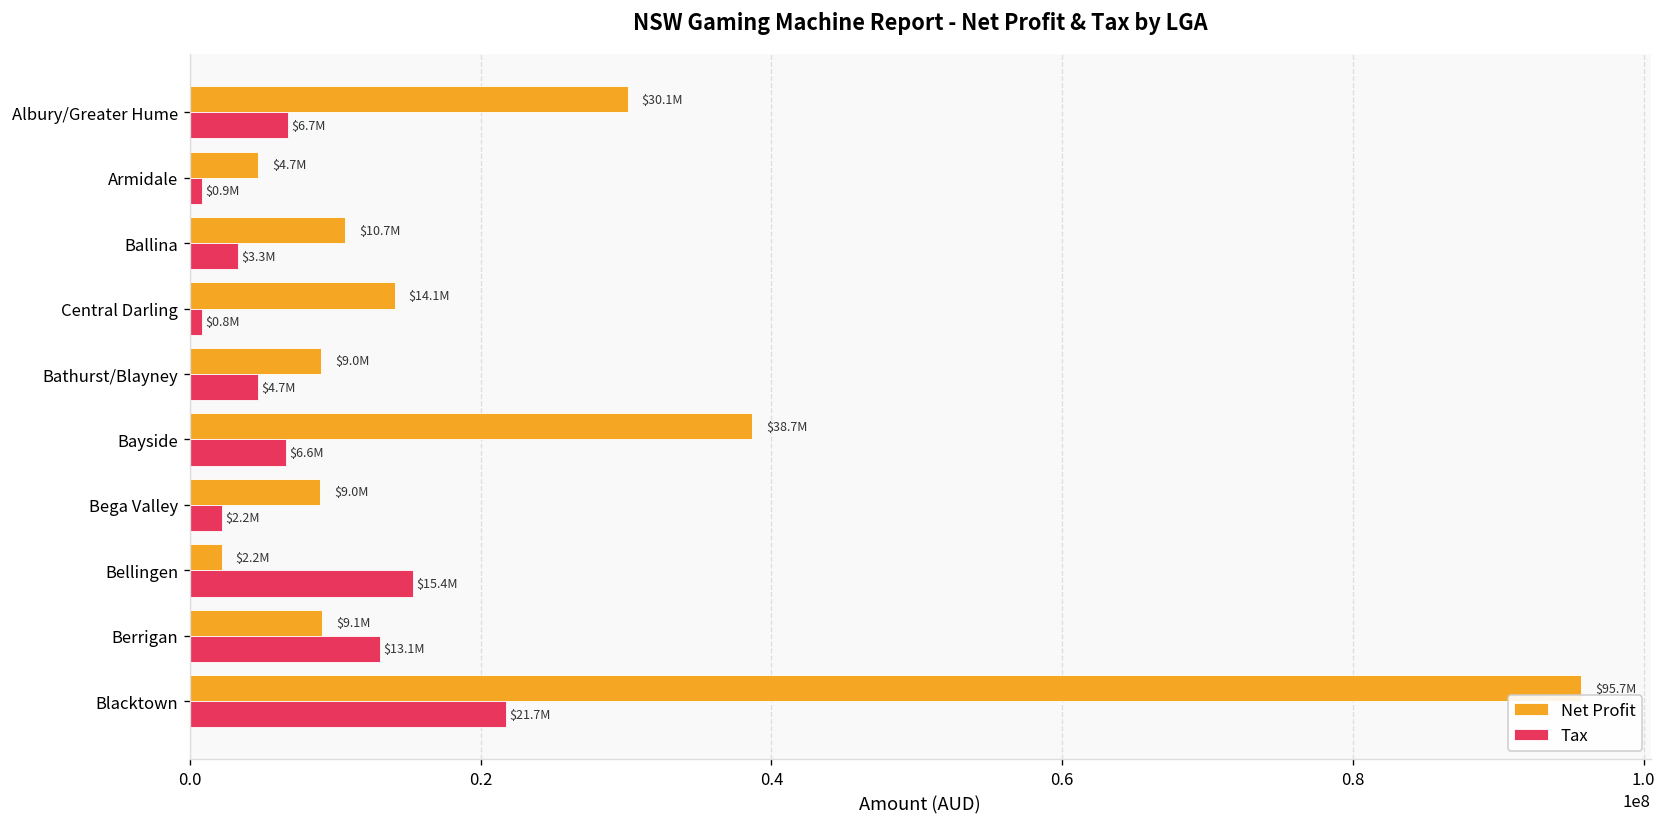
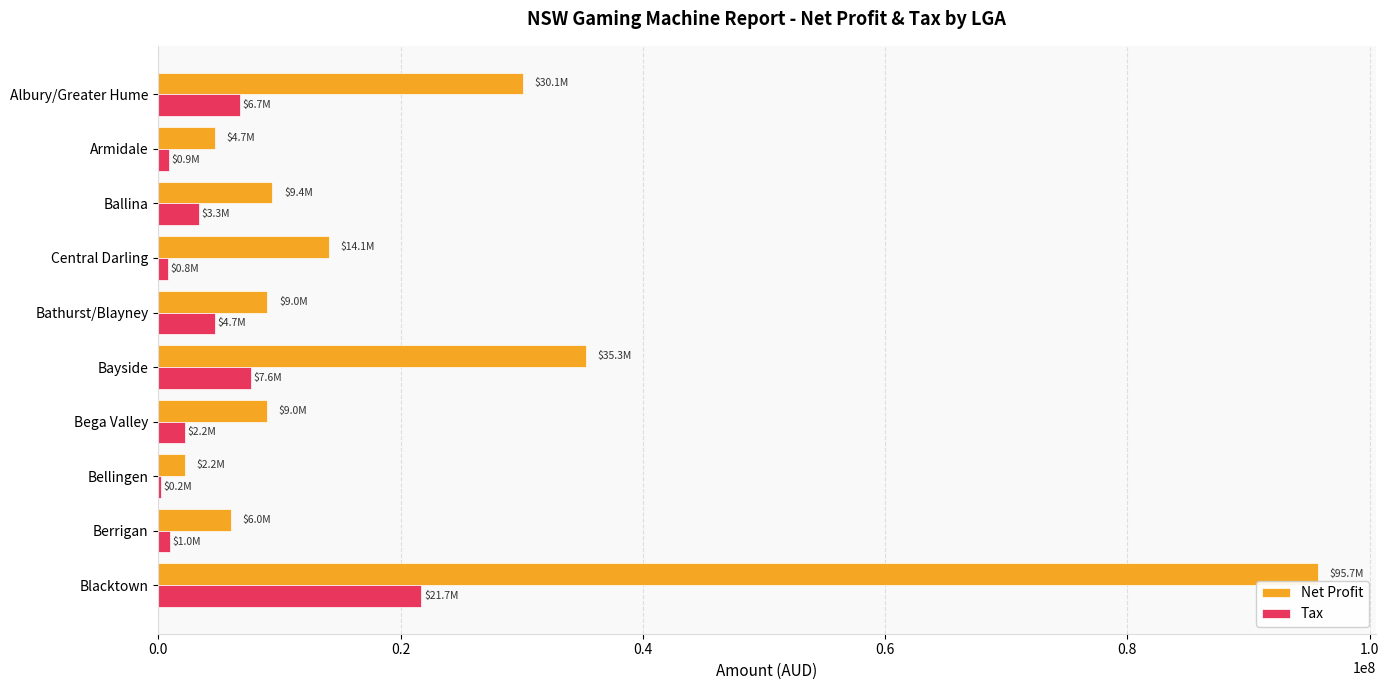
Net Profit, Ballina: $10.7M -> $9.4M
Net Profit, Bayside: $38.7M -> $35.3M
Tax, Bayside: $6.6M -> $7.6M
Tax, Bellingen: $15.4M -> $0.2M
Net Profit, Berrigan: $9.1M -> $6.0M
Tax, Berrigan: $13.1M -> $1.0M
